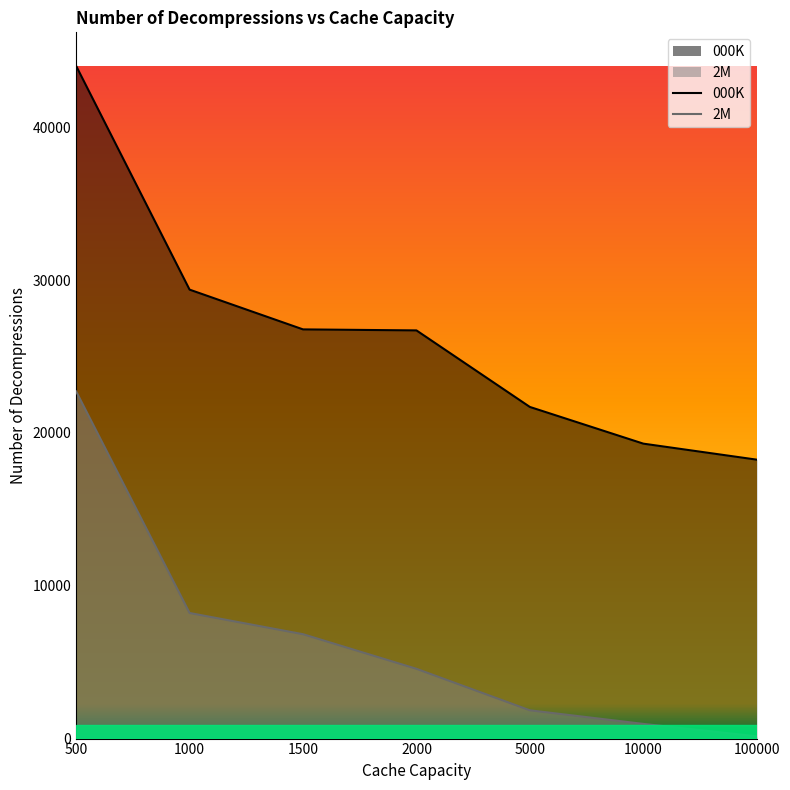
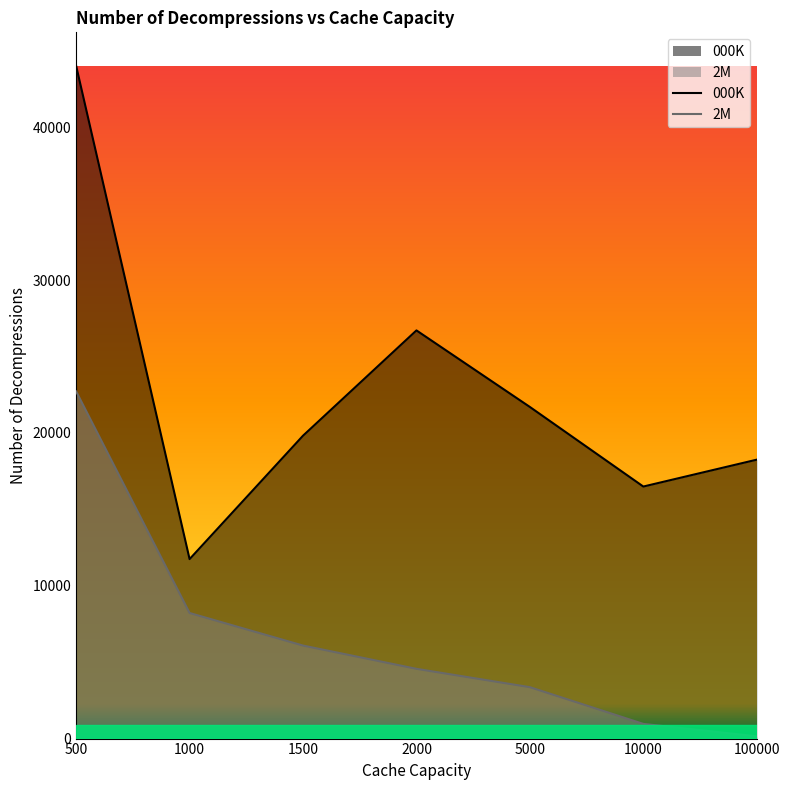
000K, 1000: 29400 -> 11700
000K, 1500: 26800 -> 19800
2M, 1500: 6800 -> 6100
2M, 5000: 1900 -> 3400
000K, 10000: 19300 -> 16500
